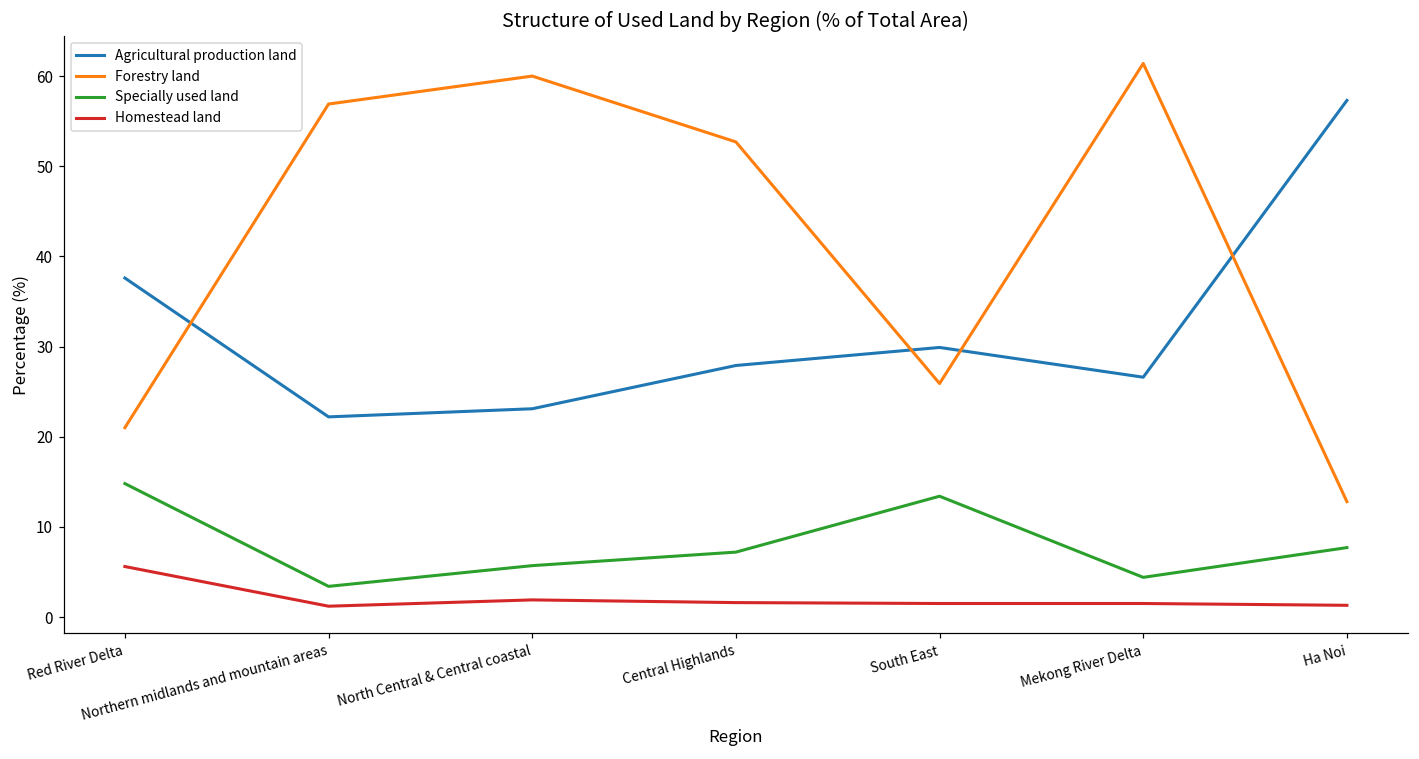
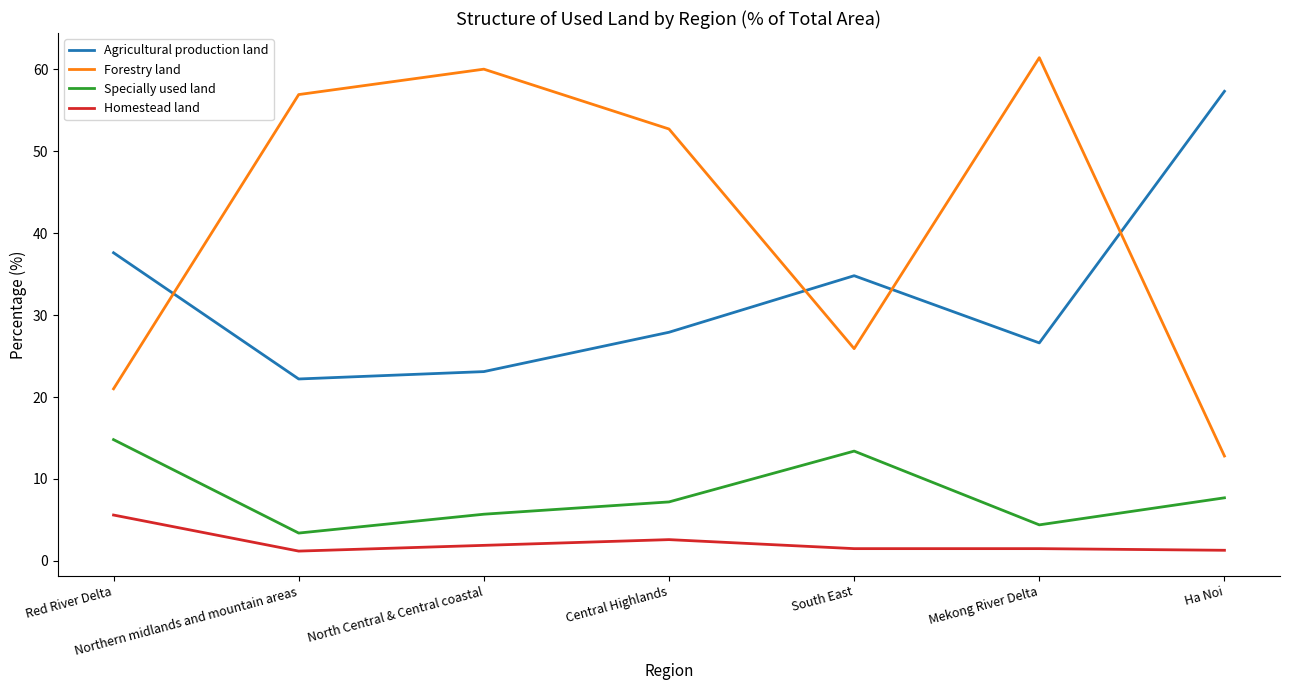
Homestead land, Central Highlands: 2 -> 3
Agricultural production land, South East: 30 -> 35
